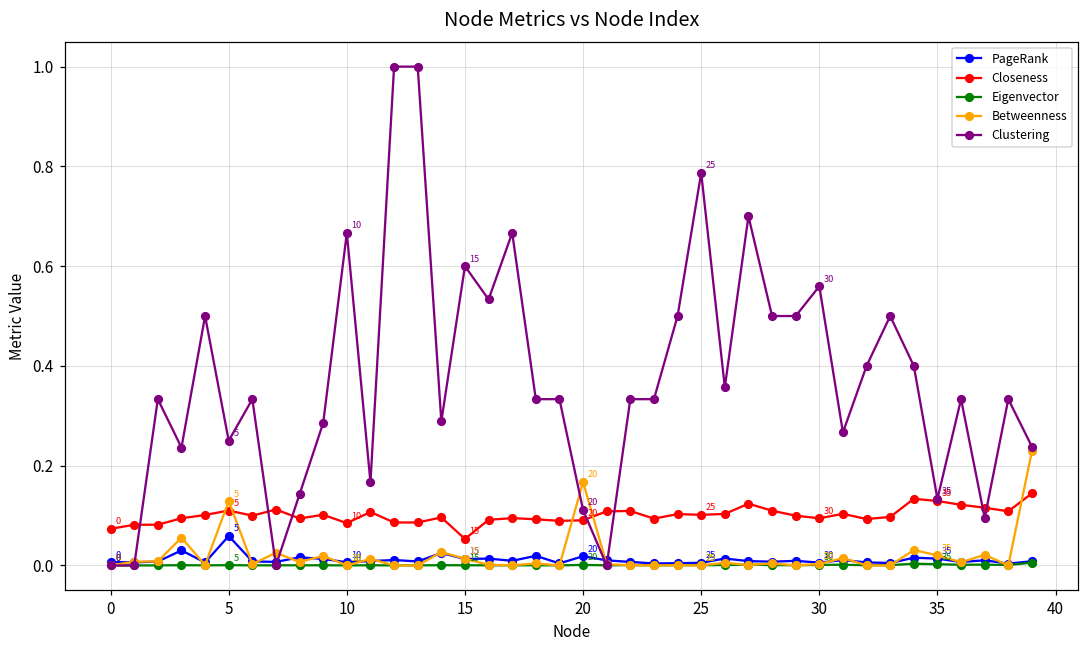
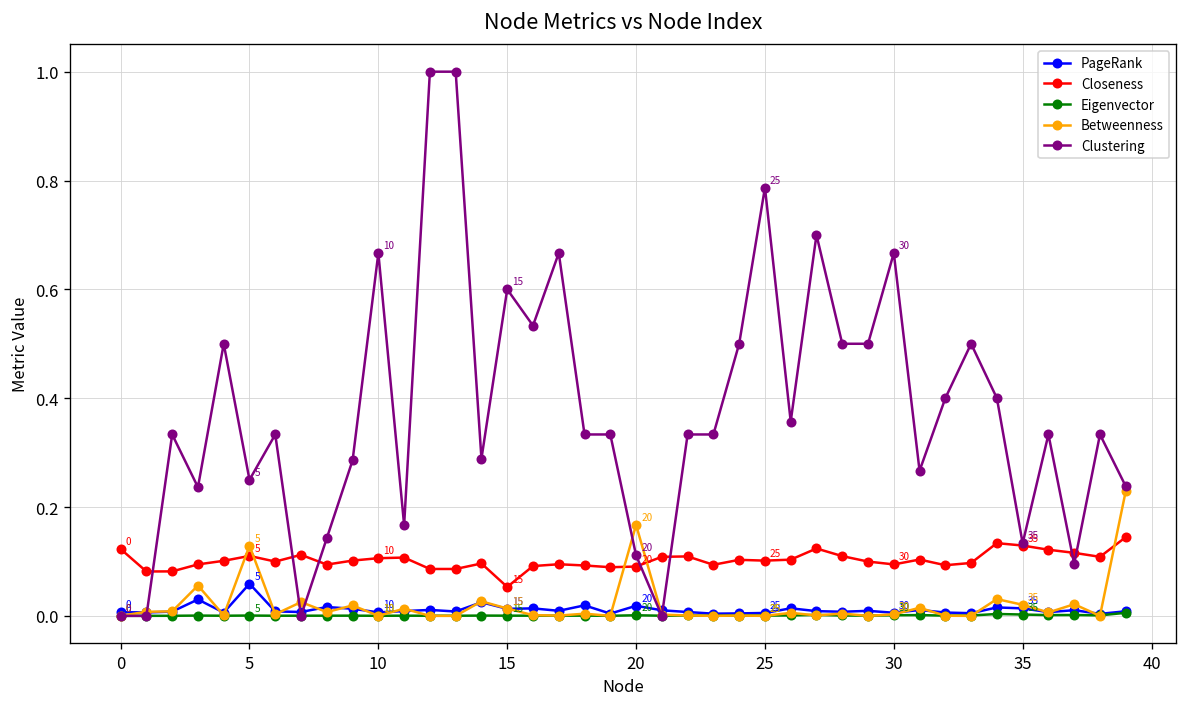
Closeness, 0: 0.07 -> 0.12
Closeness, 10: 0.08 -> 0.11
Clustering, 30: 0.56 -> 0.67
